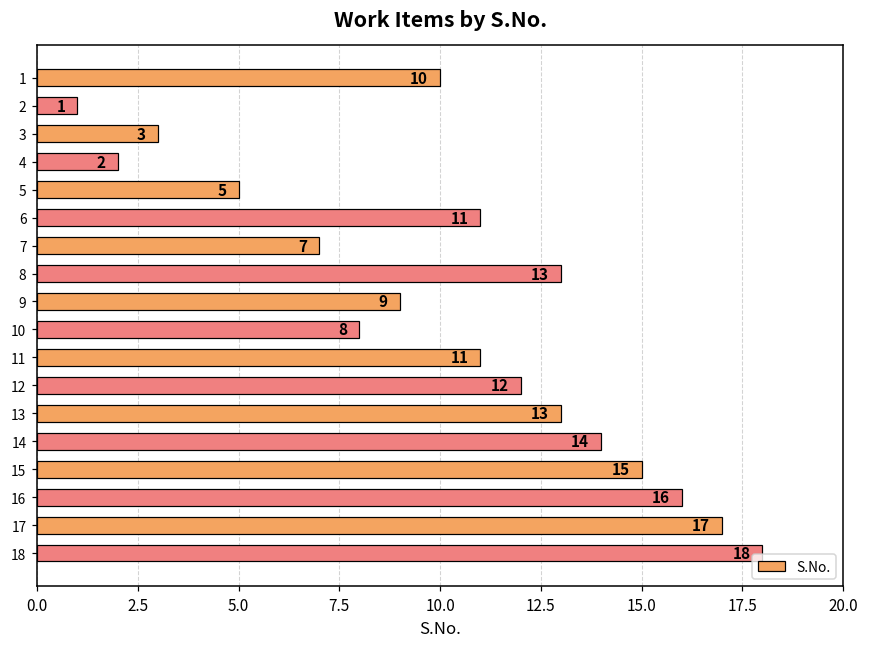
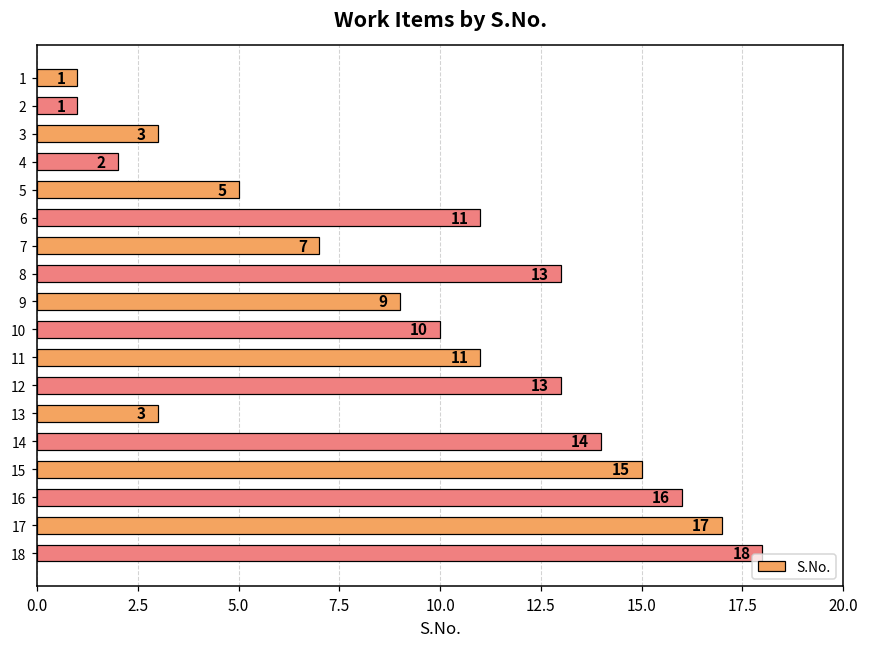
1: 10 -> 1
10: 8 -> 10
12: 12 -> 13
13: 13 -> 3
